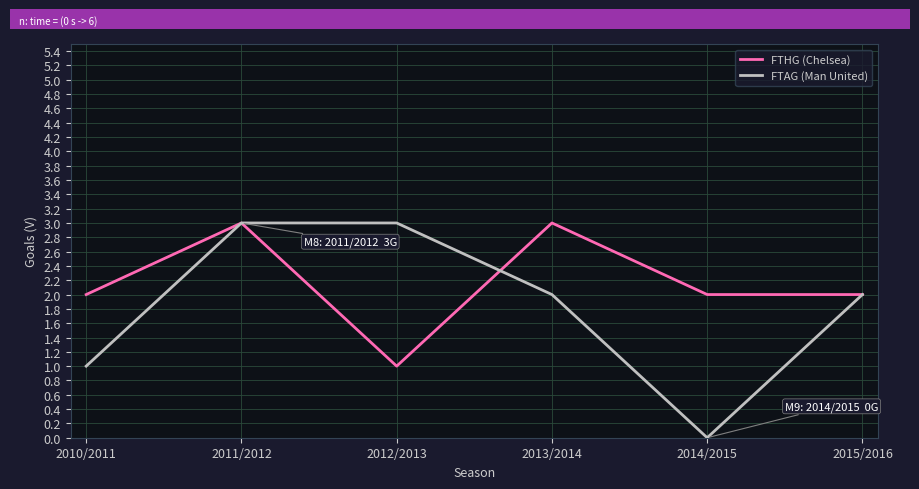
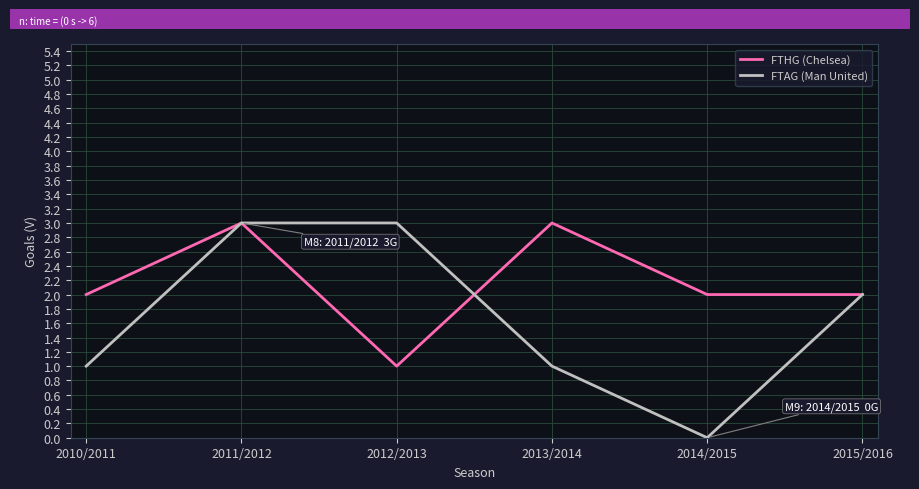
FTAG (Man United), 2013/2014: 2 -> 1
